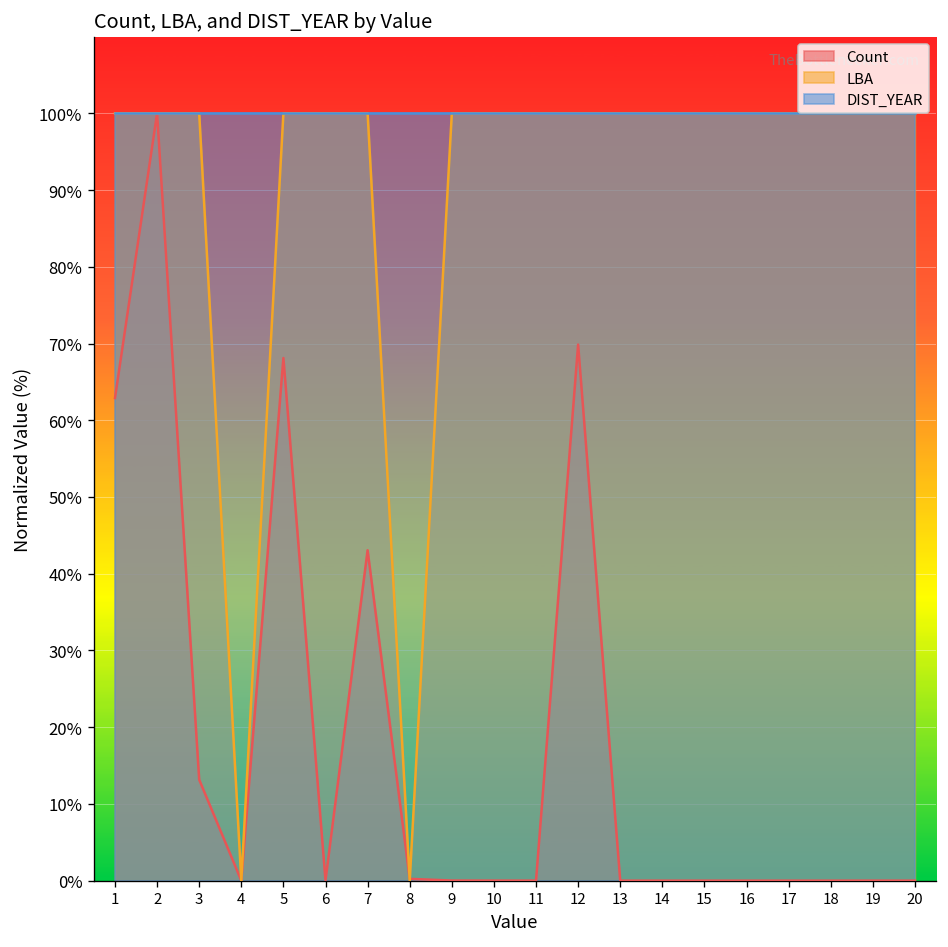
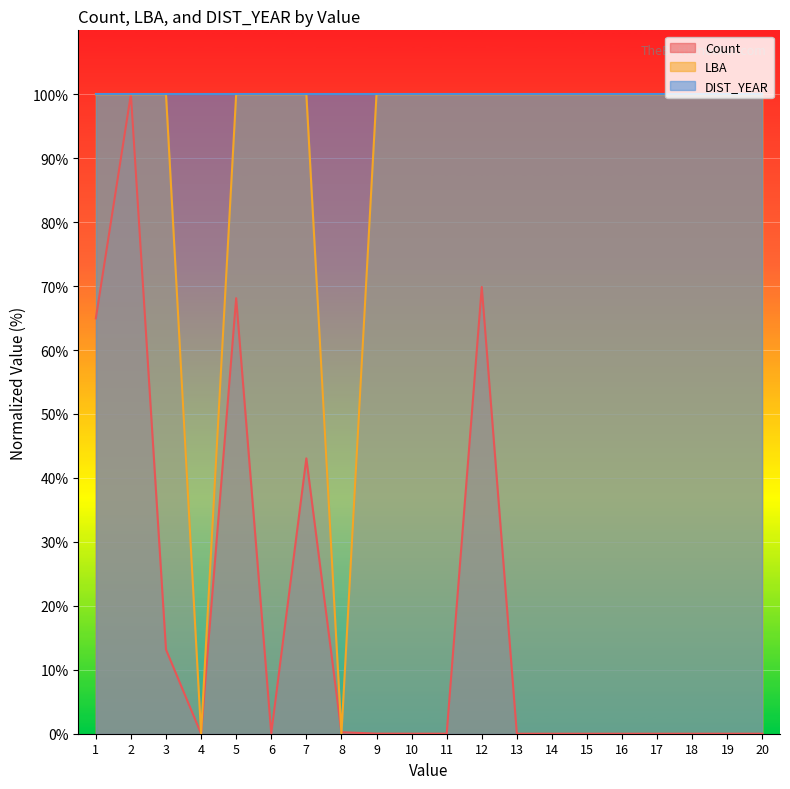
Count, 1: 63% -> 65%
